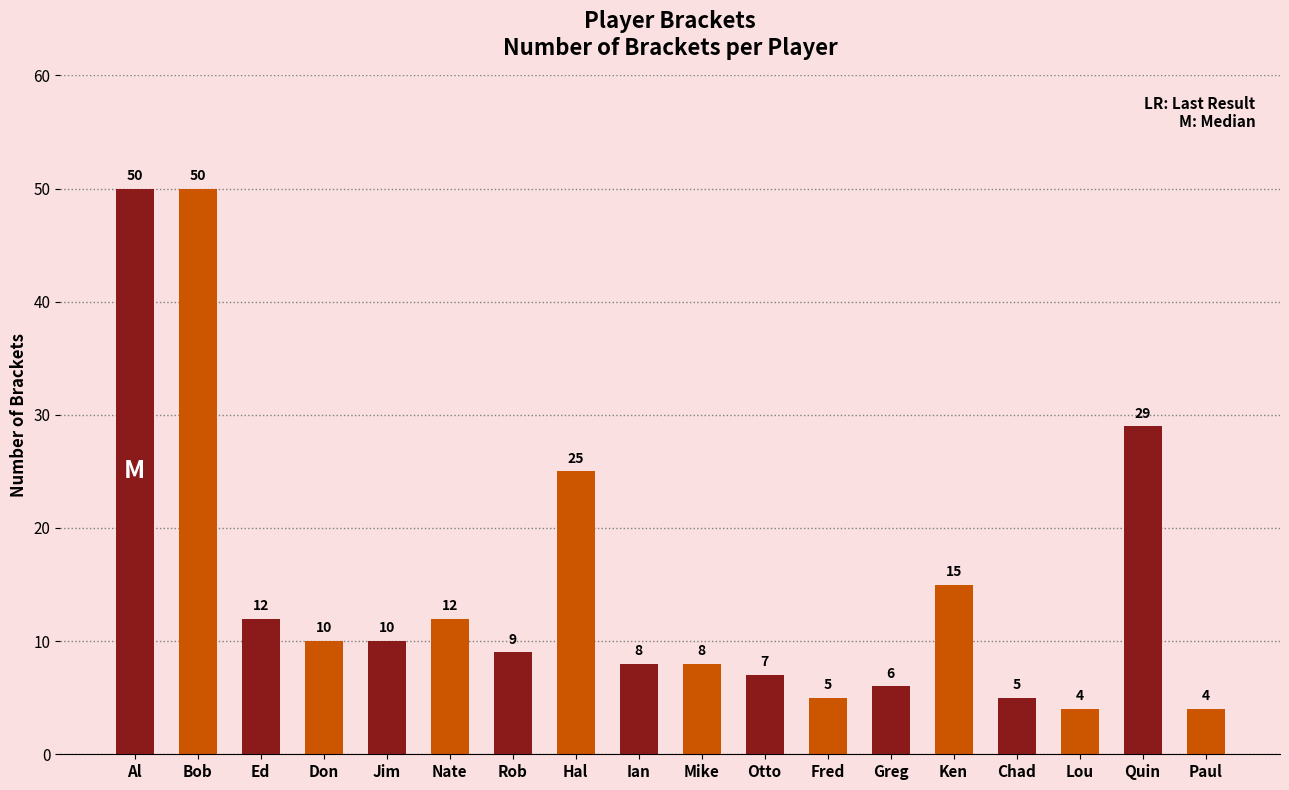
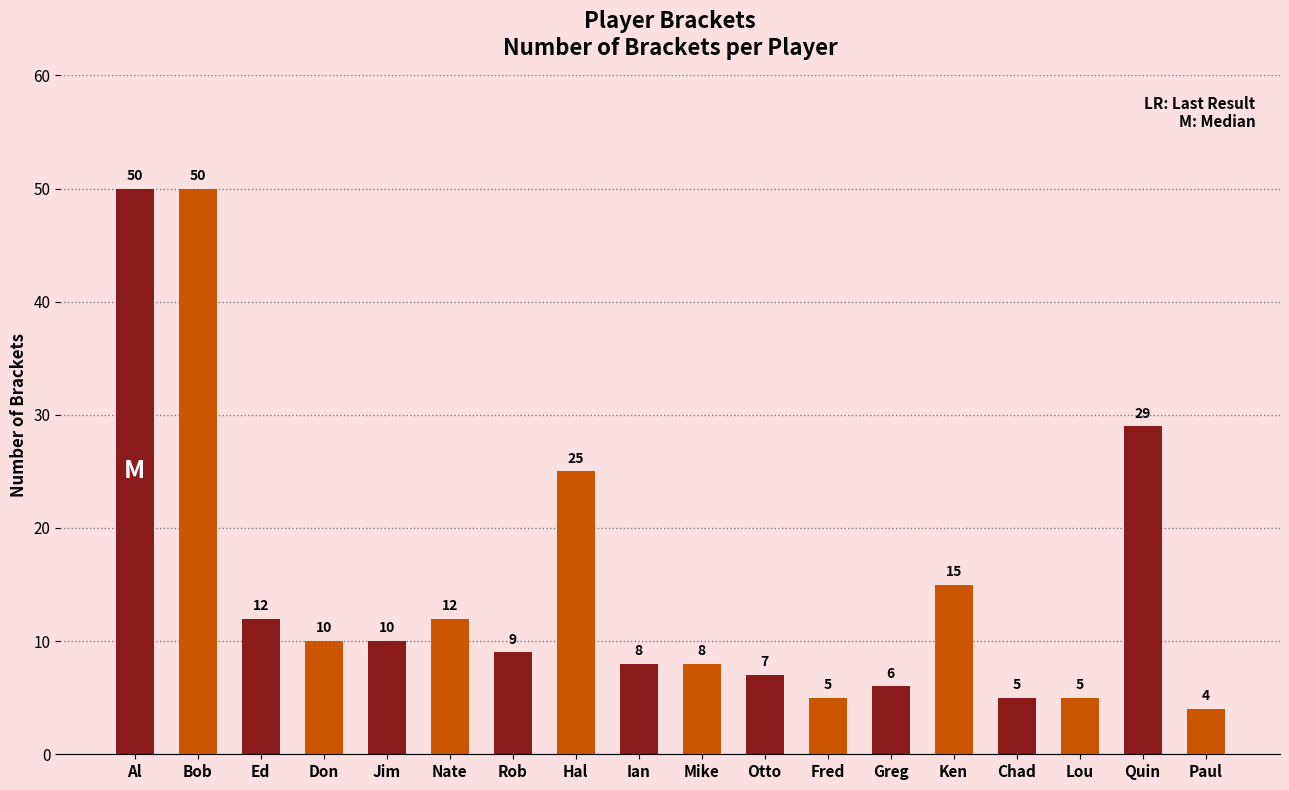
Lou: 4 -> 5
